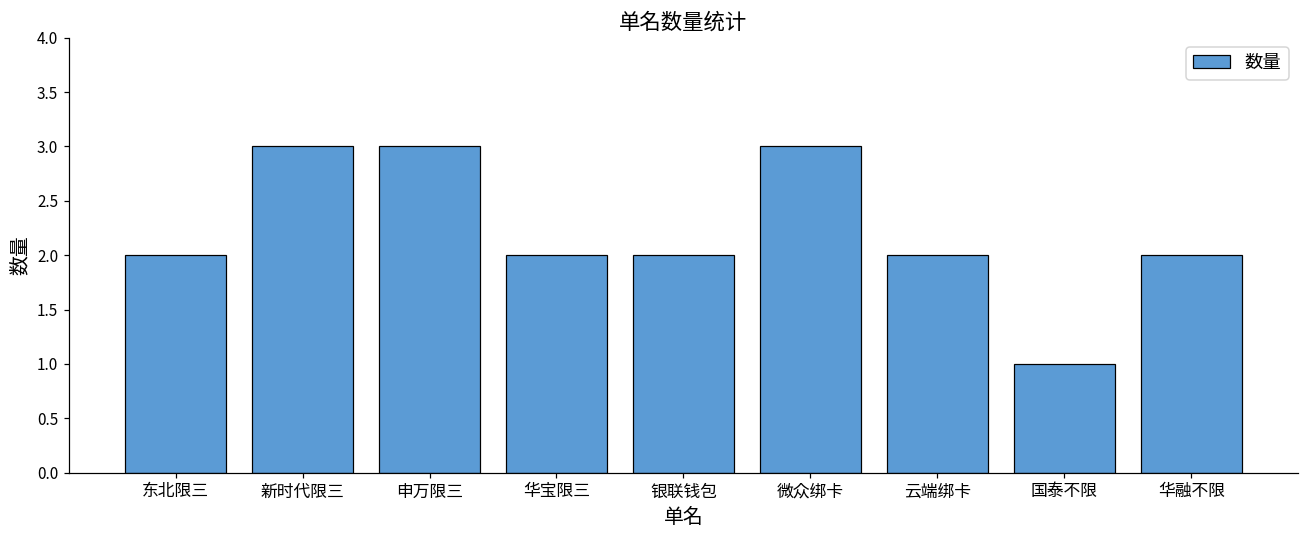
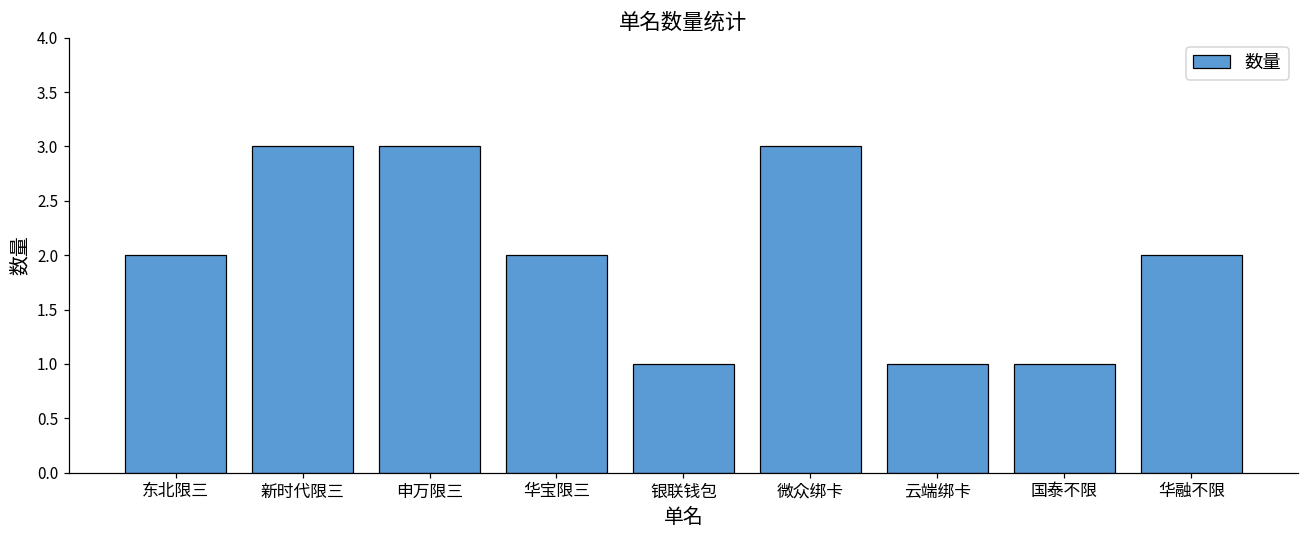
银联钱包: 2 -> 1
云端绑卡: 2 -> 1
